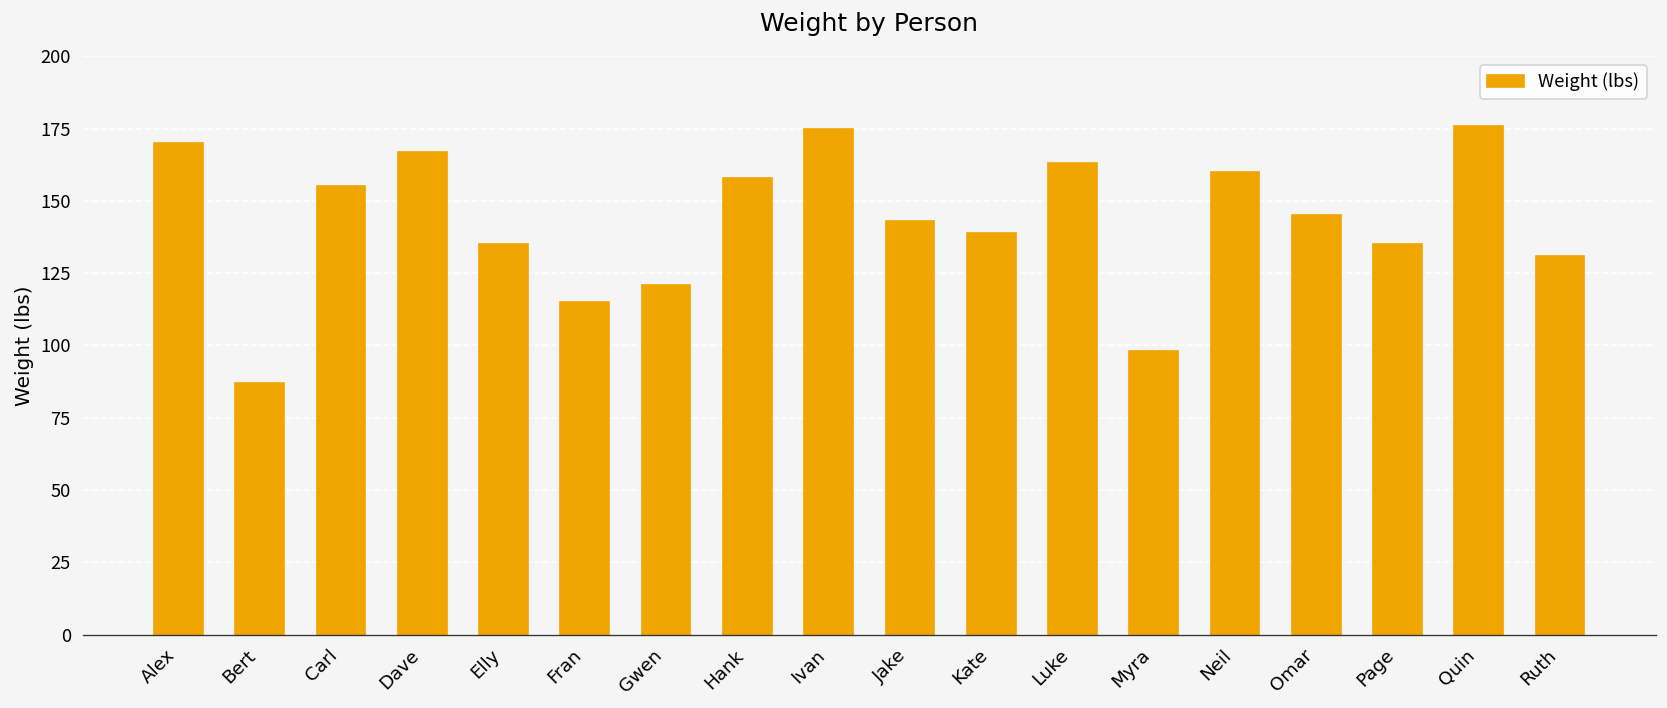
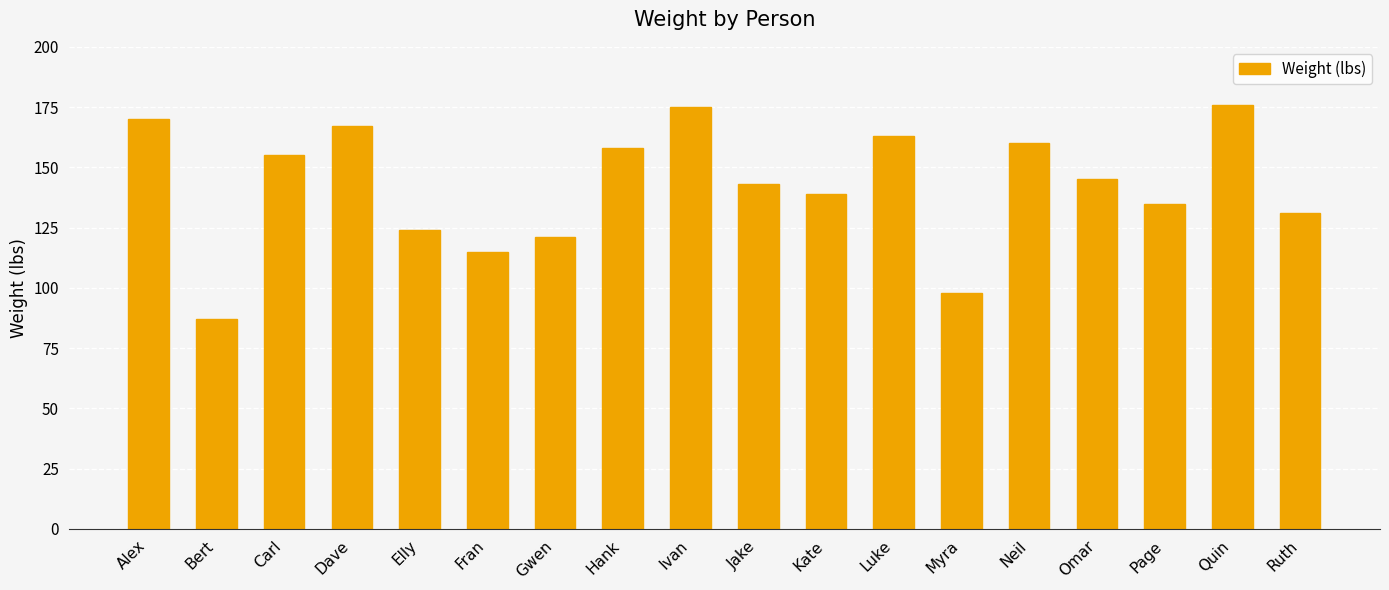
Elly: 135 -> 124
